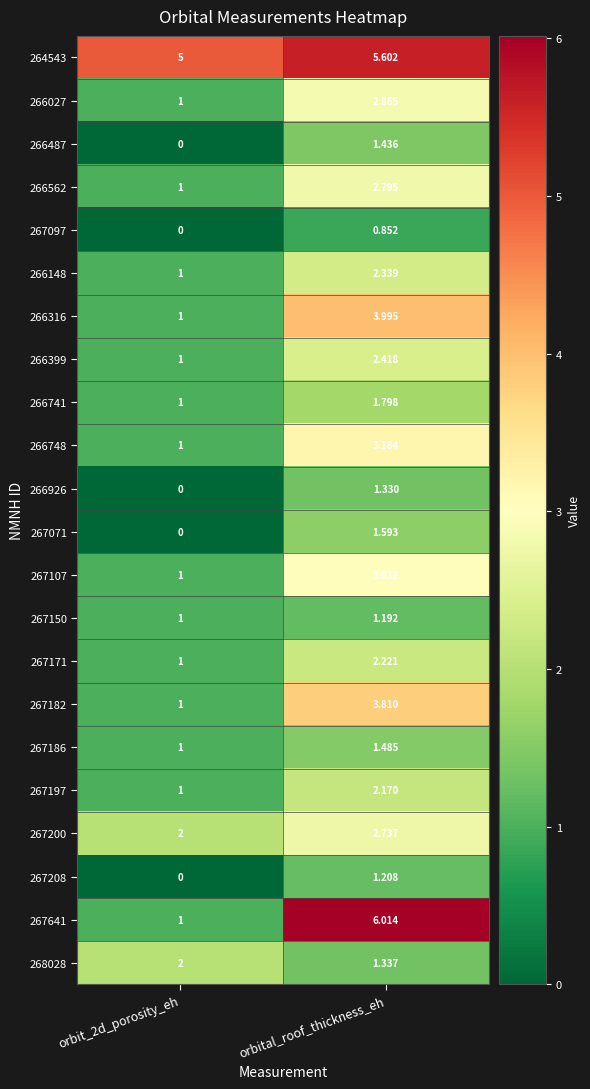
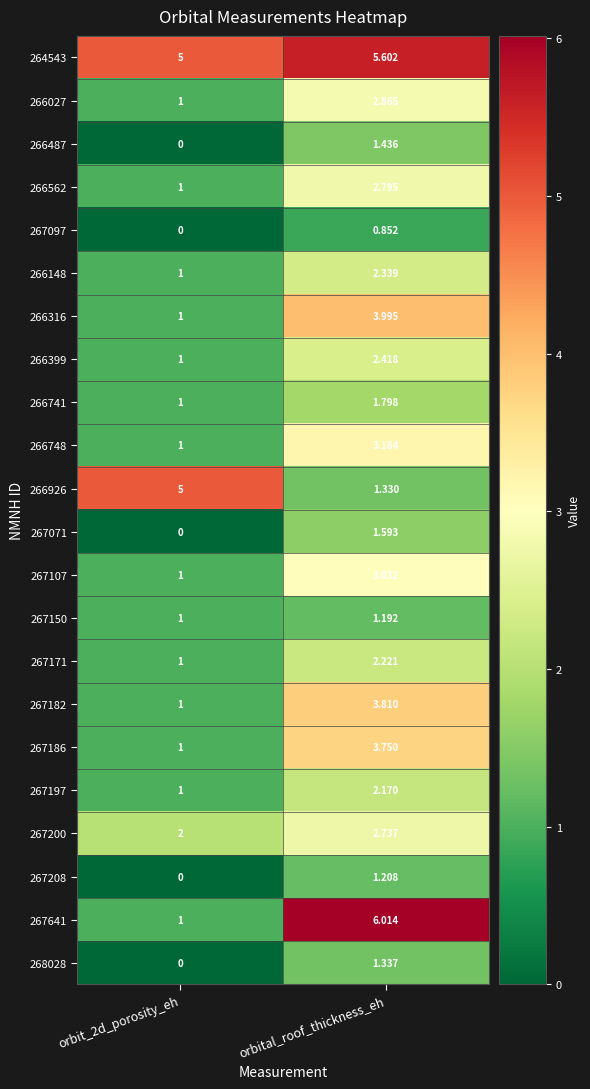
266926, orbit_2d_porosity_eh: 0 -> 5
267186, orbital_roof_thickness_eh: 1.485 -> 3.750
268028, orbit_2d_porosity_eh: 2 -> 0
